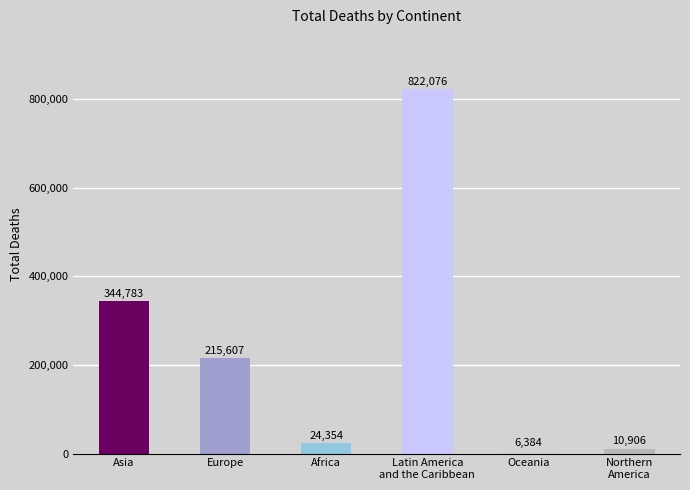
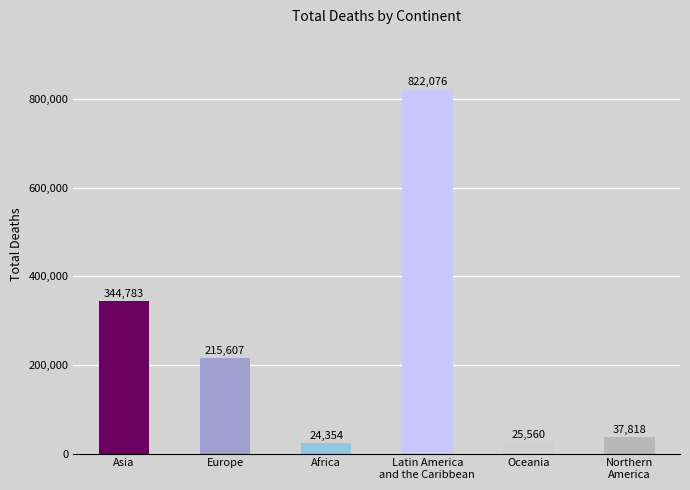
Oceania: 6,384 -> 25,560
Northern America: 10,906 -> 37,818
